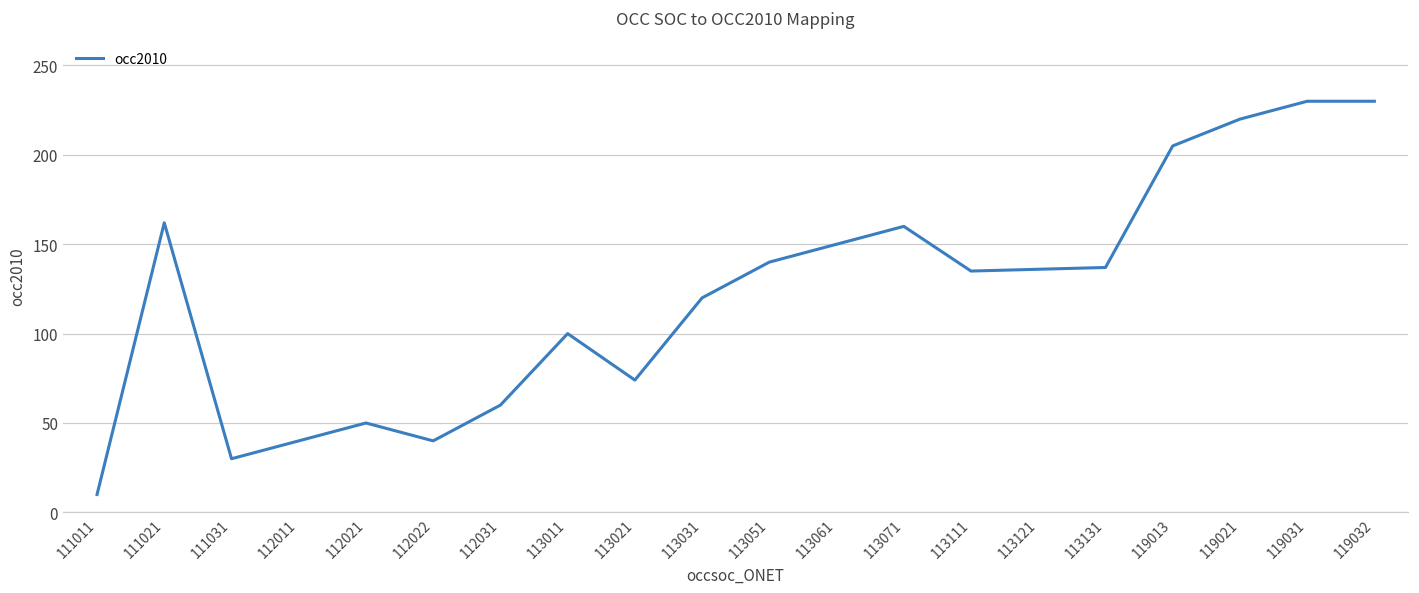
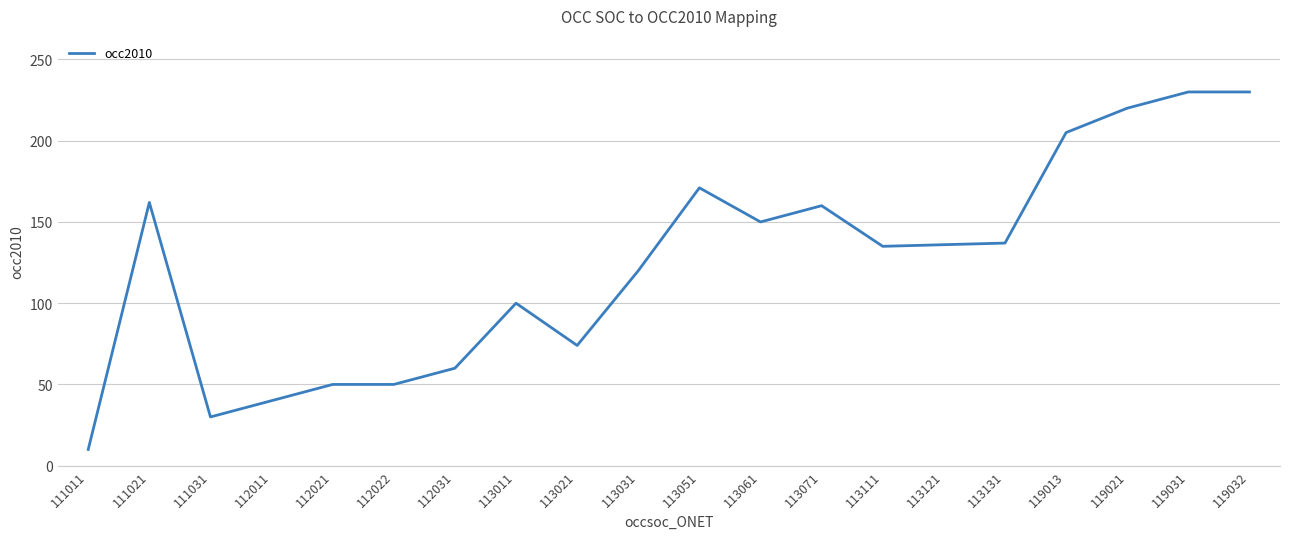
112022: 40 -> 50
113051: 140 -> 171
